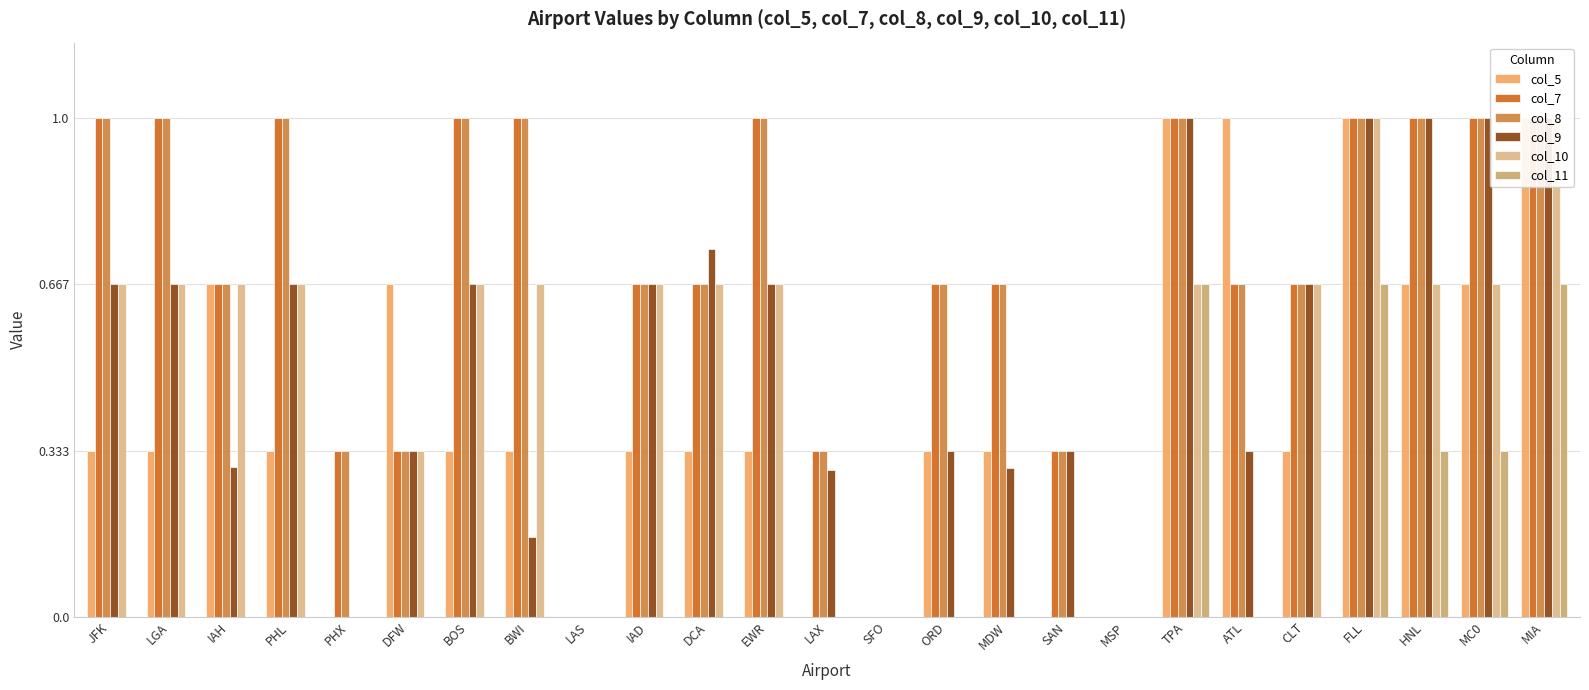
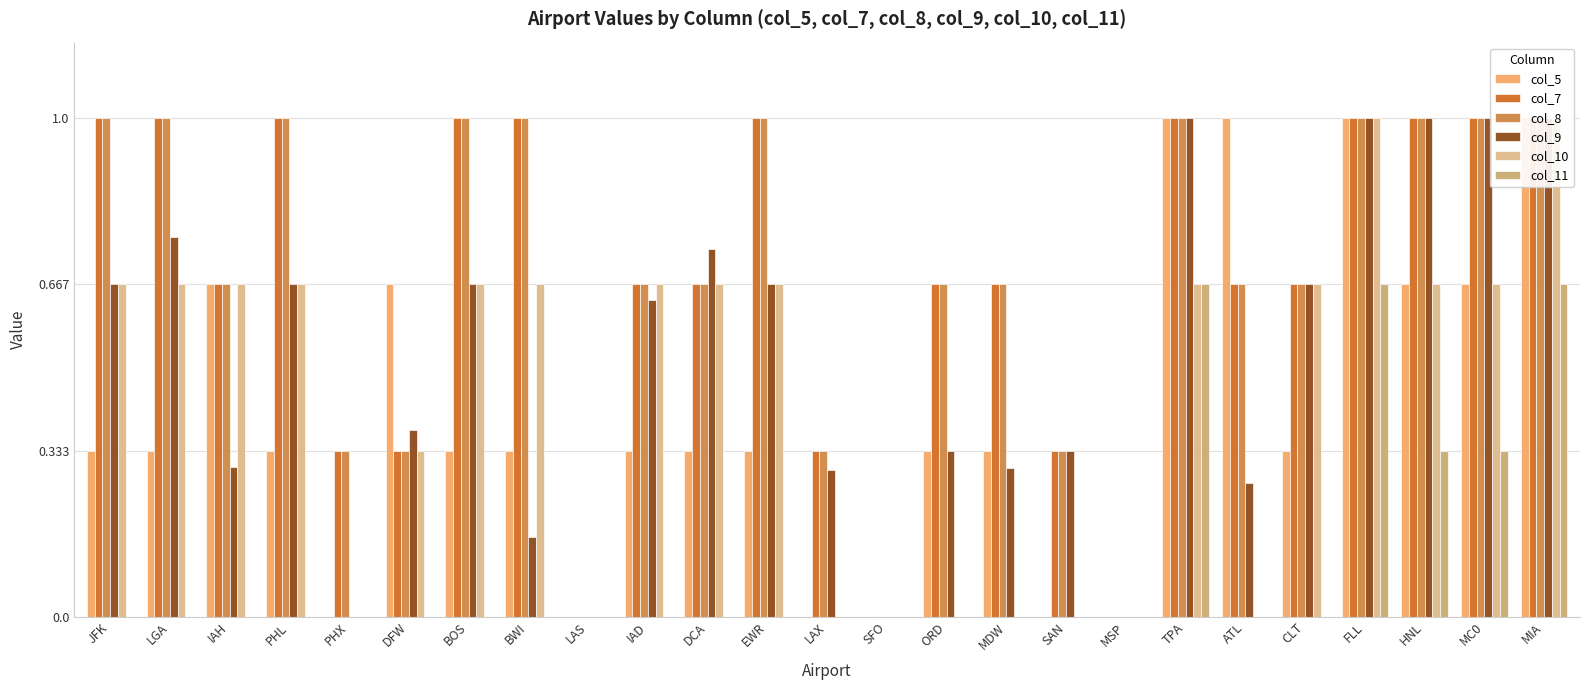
col_9, LGA: 0.67 -> 0.76
col_9, DFW: 0.33 -> 0.38
col_9, IAD: 0.67 -> 0.64
col_9, ATL: 0.33 -> 0.27
